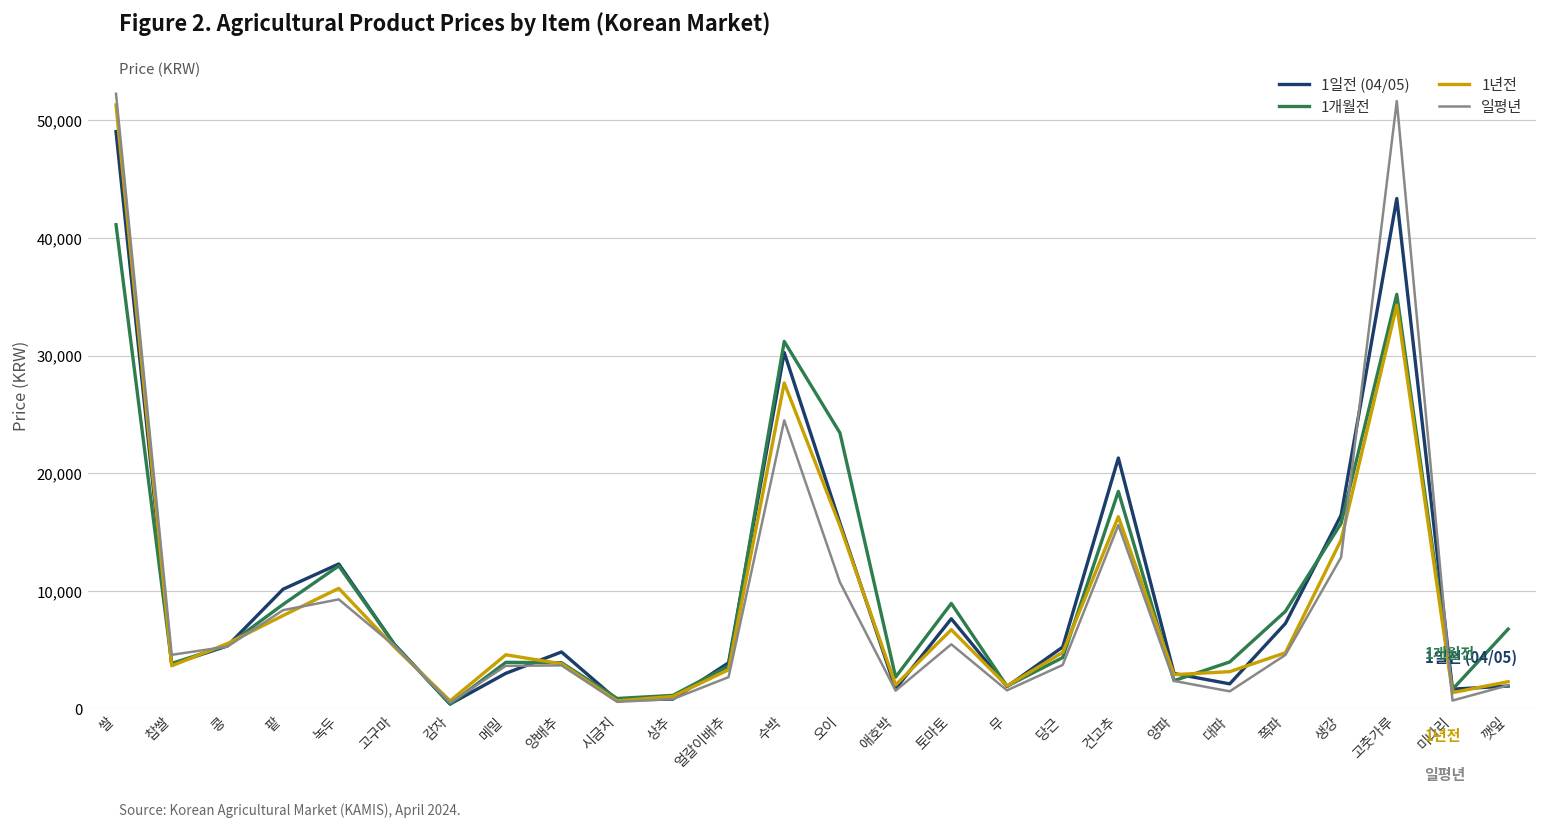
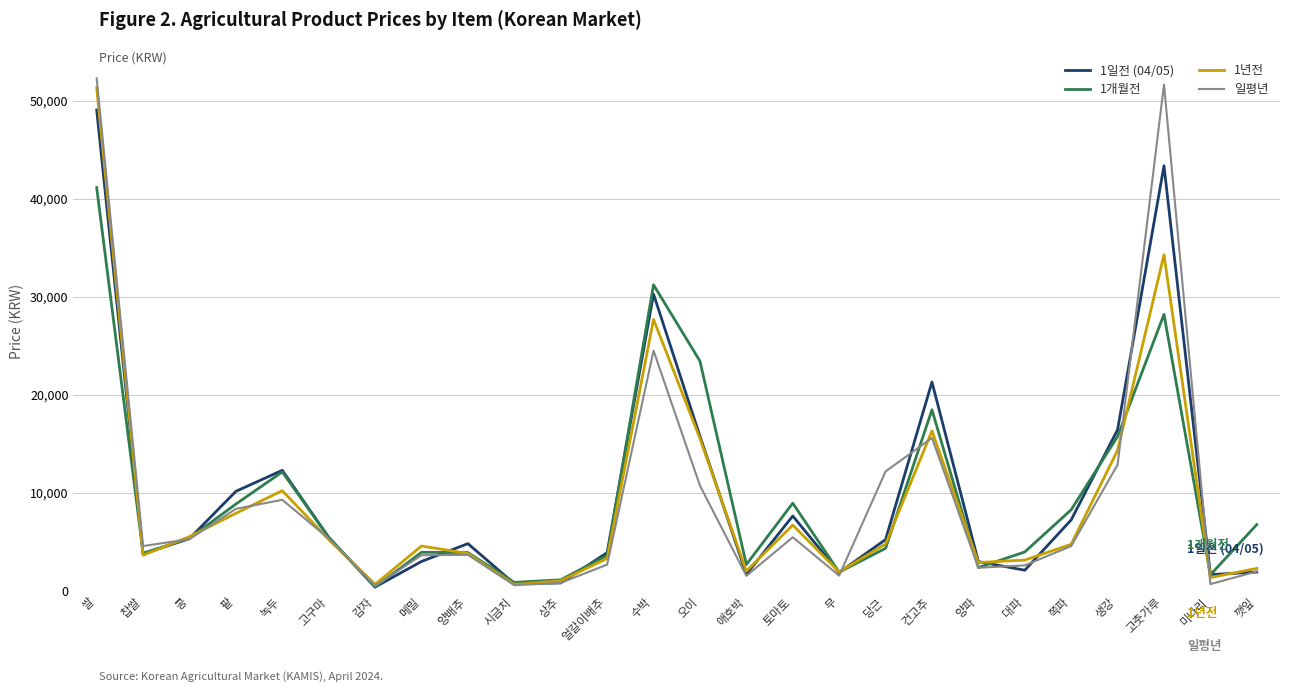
일평년, 당근: 4,000 -> 12,000
일평년, 대파: 1,000 -> 3,000
1개월전, 고춧가루: 35,000 -> 28,000
